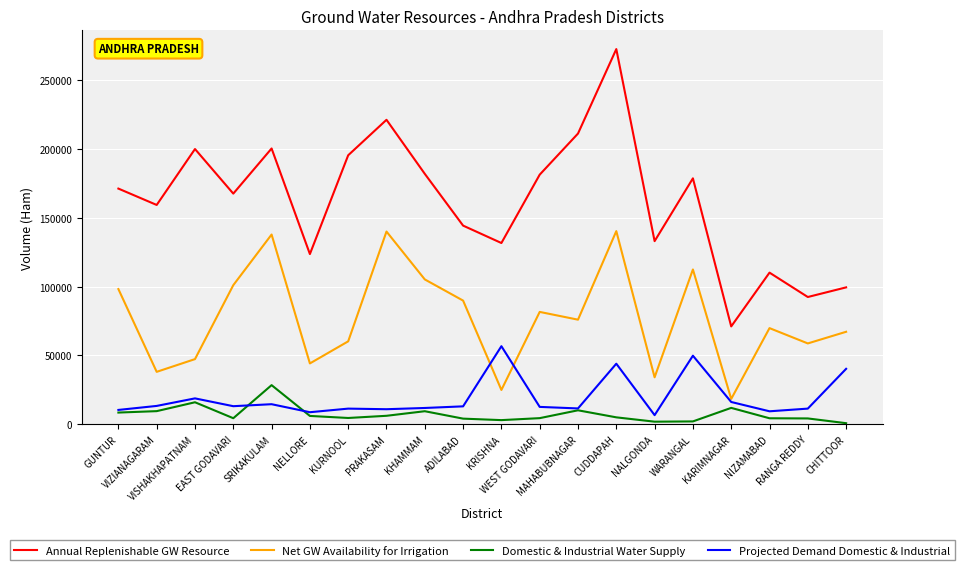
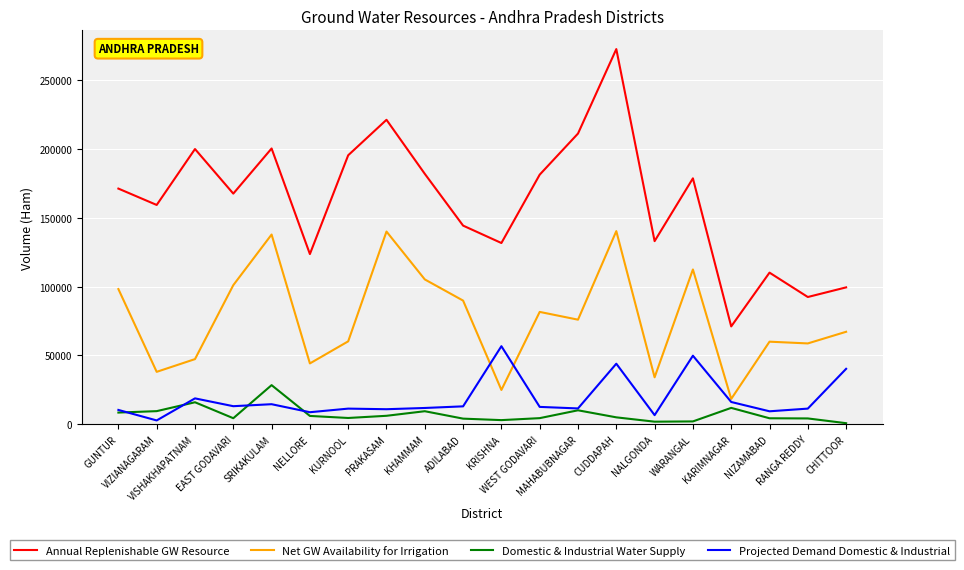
Projected Demand Domestic & Industrial, VIZIANAGARAM: 13000 -> 3000
Net GW Availability for Irrigation, NIZAMABAD: 70000 -> 60000
